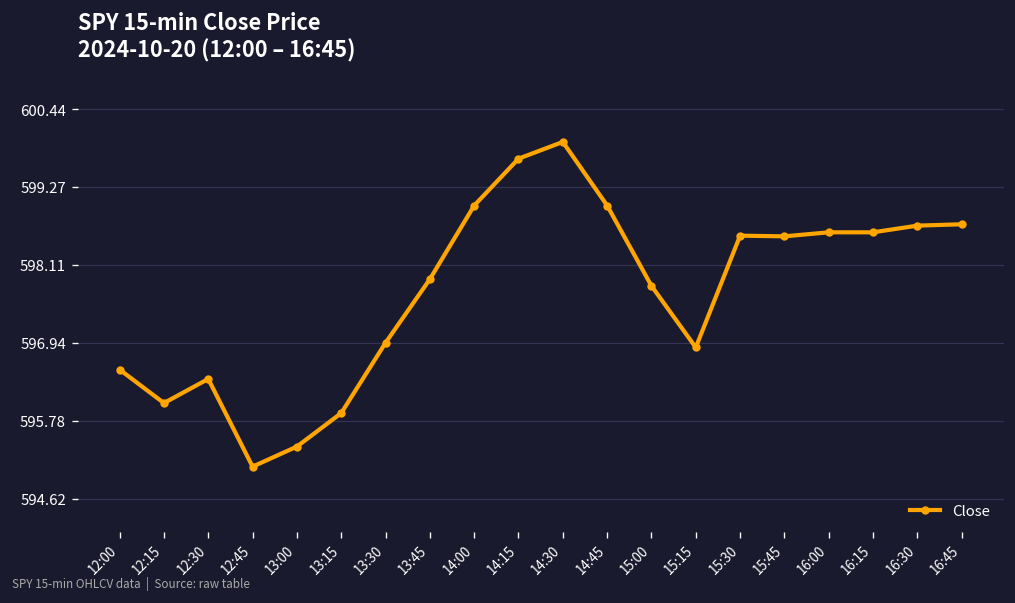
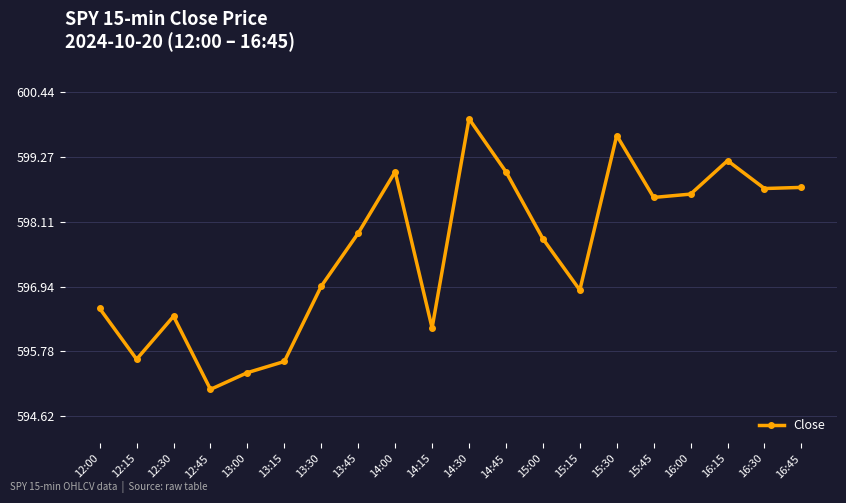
12:15: 596.1 -> 595.6
13:15: 595.9 -> 595.6
14:15: 599.7 -> 596.2
15:30: 598.6 -> 599.7
16:15: 598.6 -> 599.2
